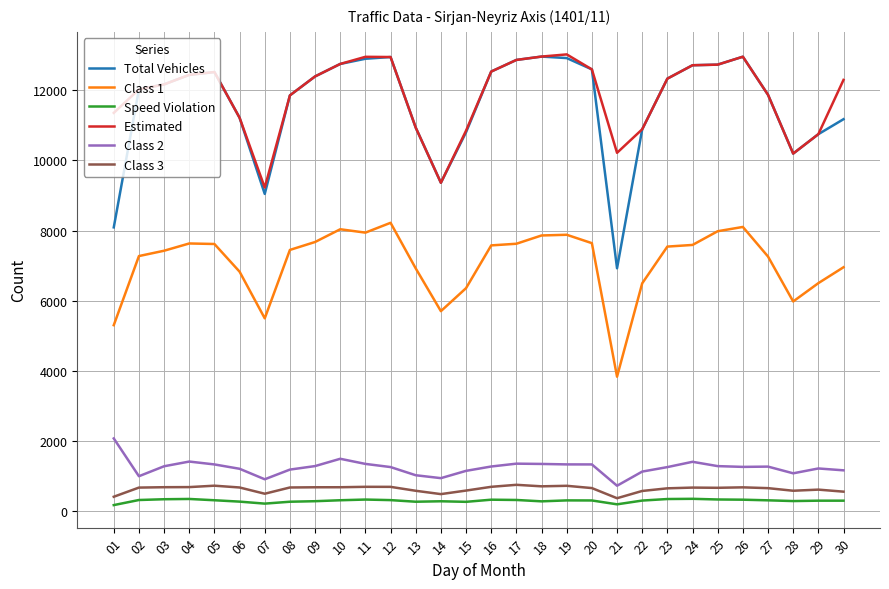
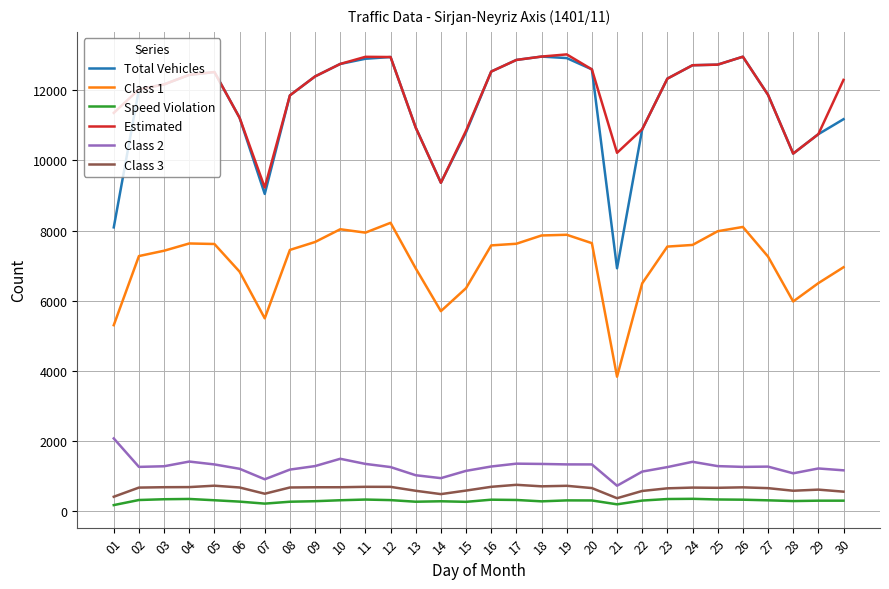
Class 2, 02: 1000 -> 1300
